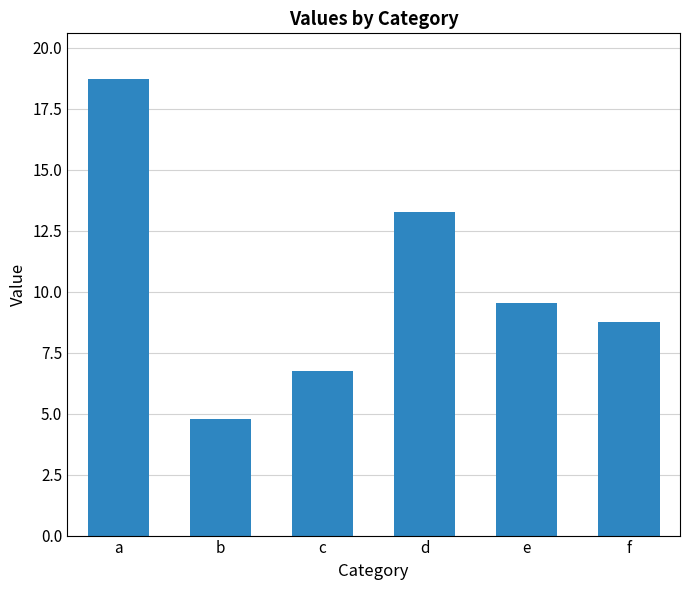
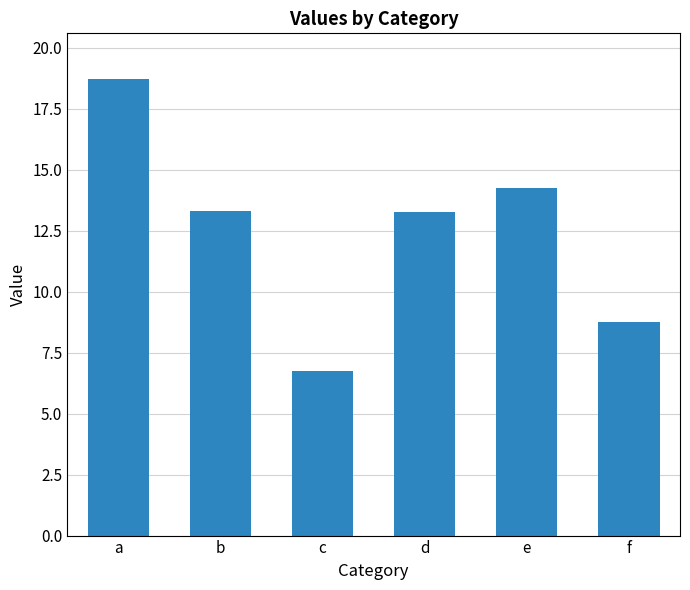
b: 4.8 -> 13.3
e: 9.5 -> 14.3
